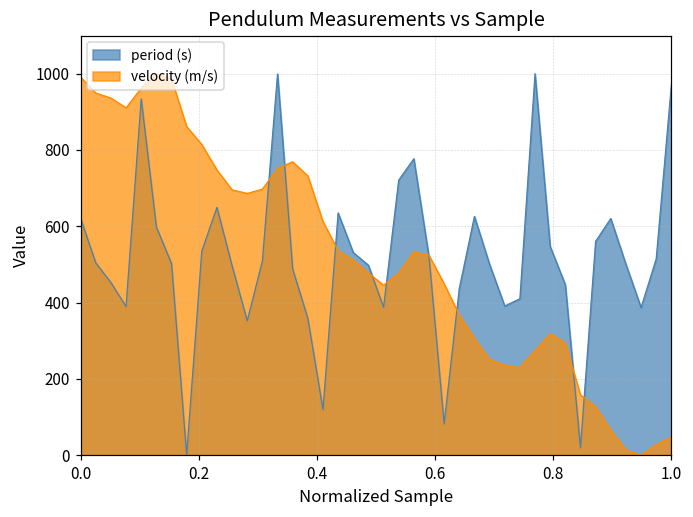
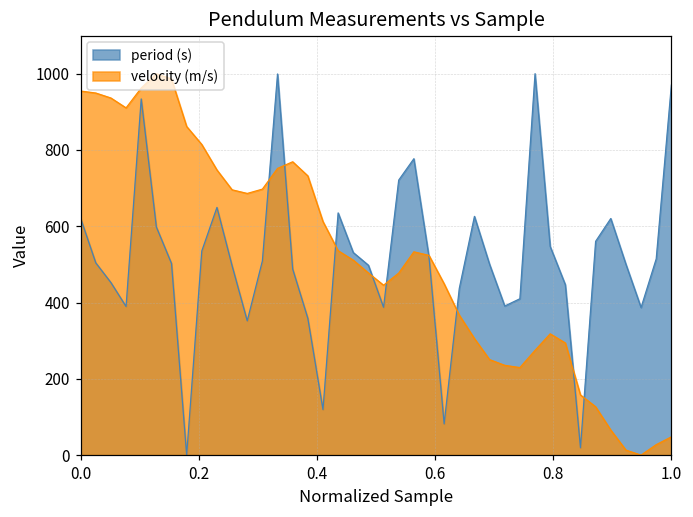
velocity (m/s), 0.0: 990 -> 950
